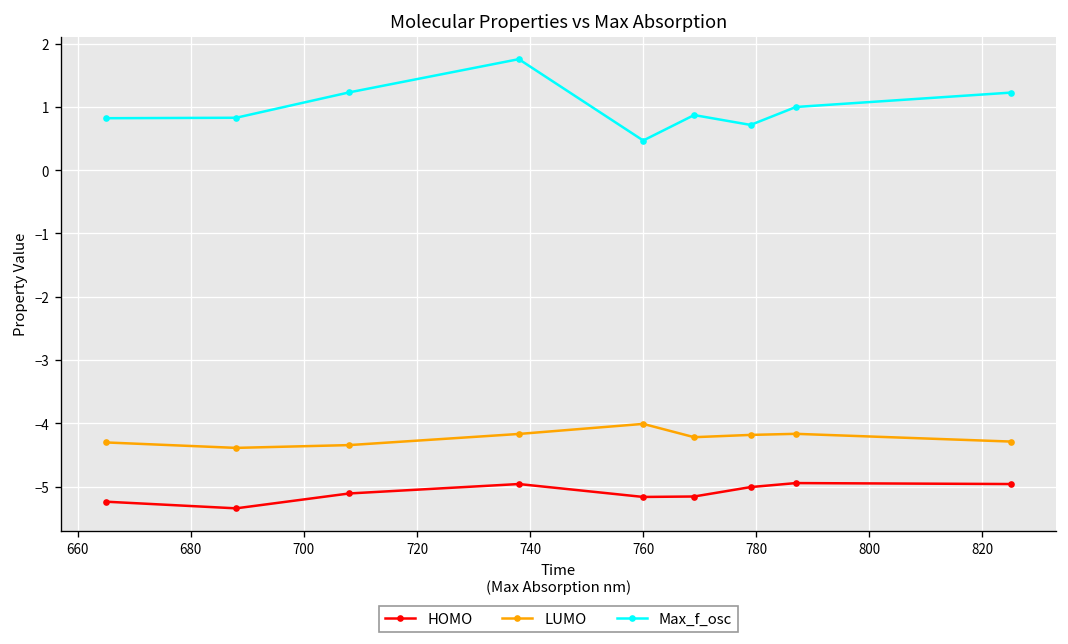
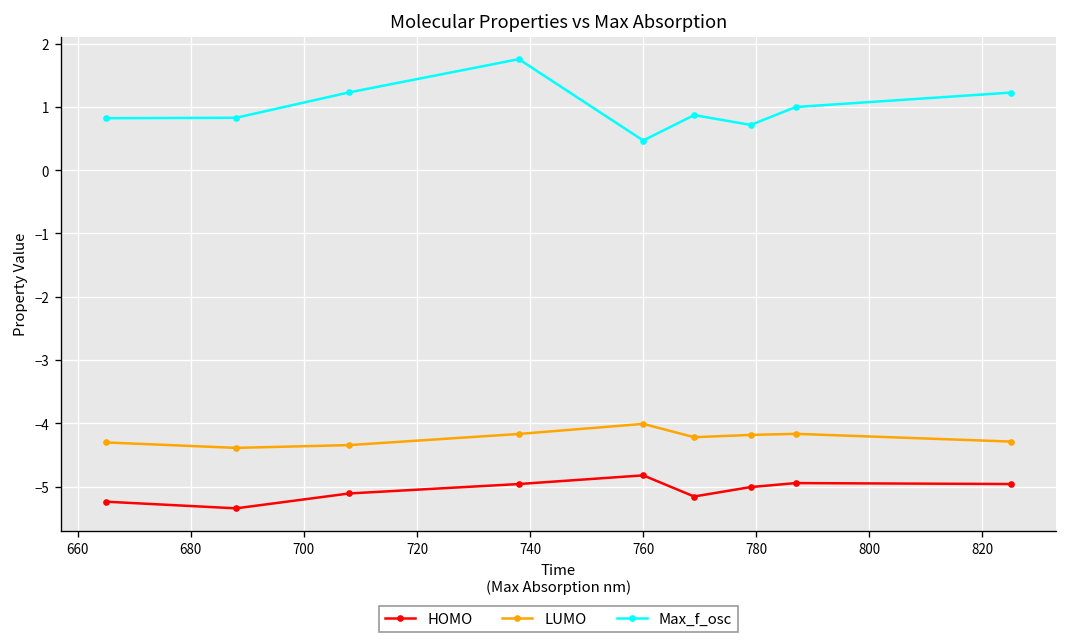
HOMO, 760: -5.2 -> -4.8
